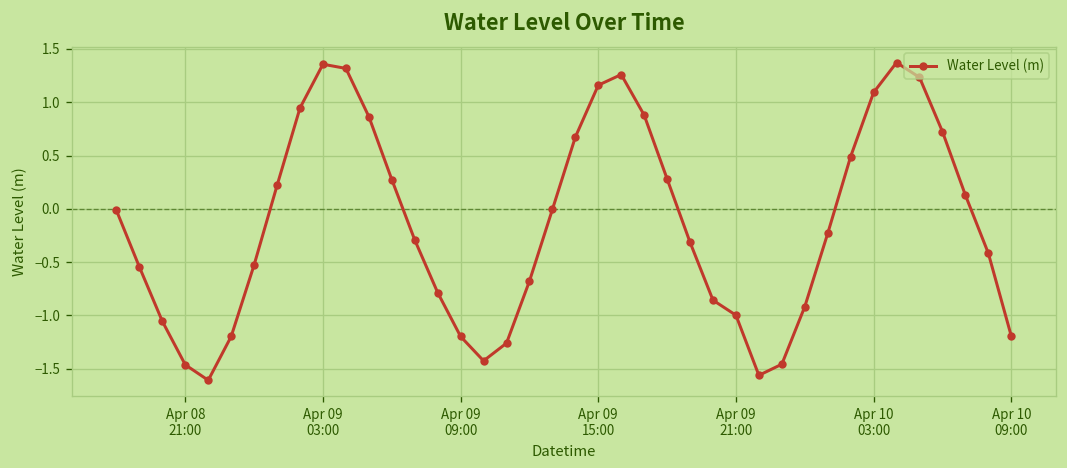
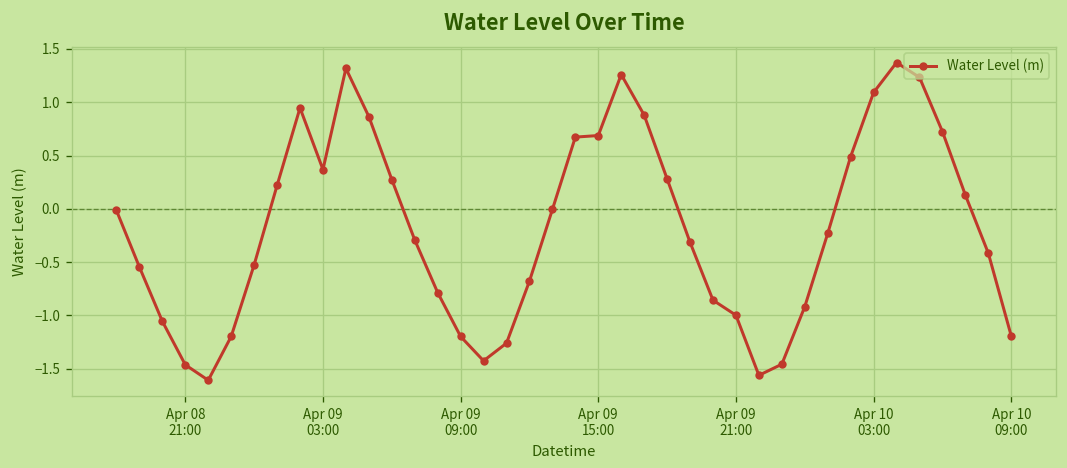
Apr 09 03:00: 1.4 -> 0.4
Apr 09 15:00: 1.2 -> 0.7
